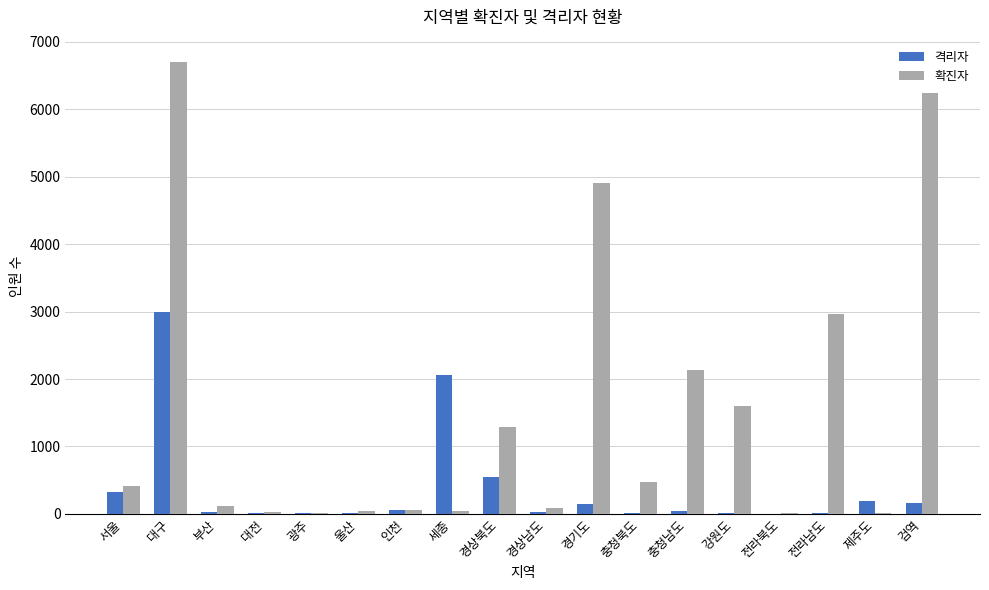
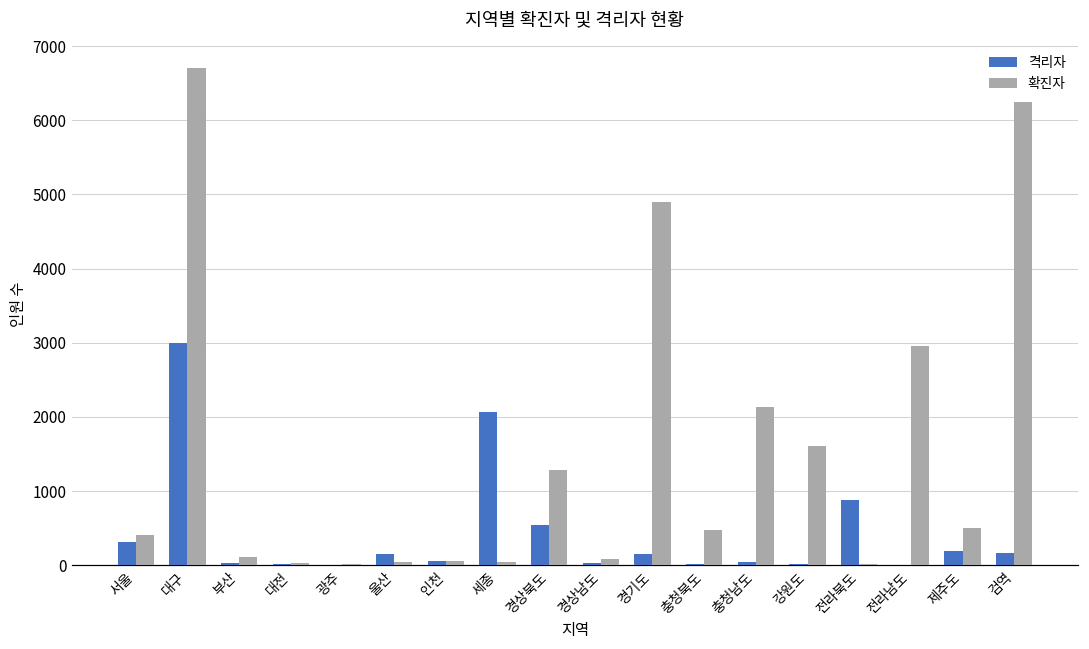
격리자, 울산: 0 -> 100
격리자, 전라북도: 0 -> 900
확진자, 제주도: 0 -> 500
